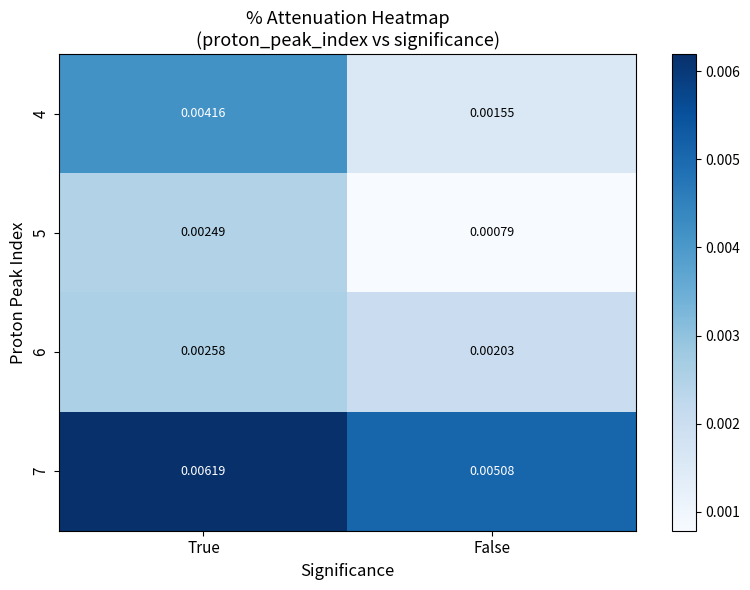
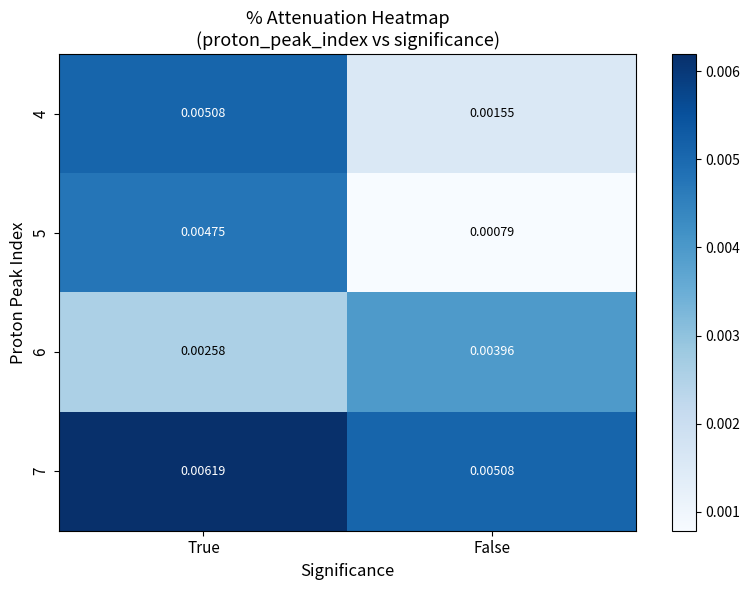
4, True: 0.00416 -> 0.00508
5, True: 0.00249 -> 0.00475
6, False: 0.00203 -> 0.00396
